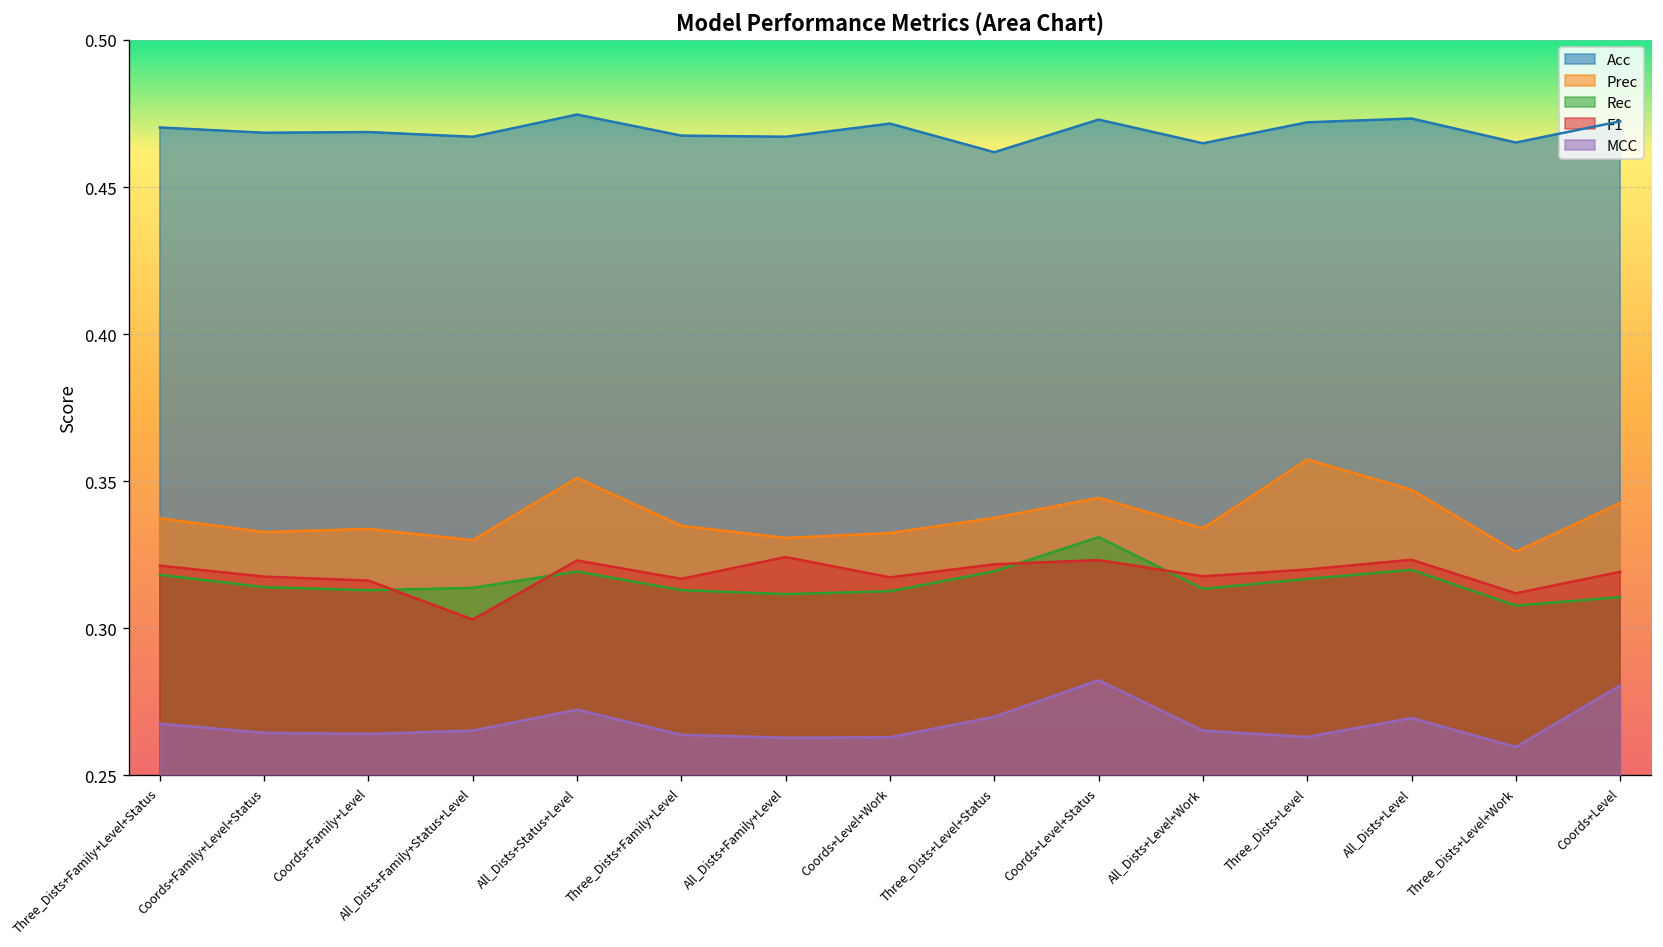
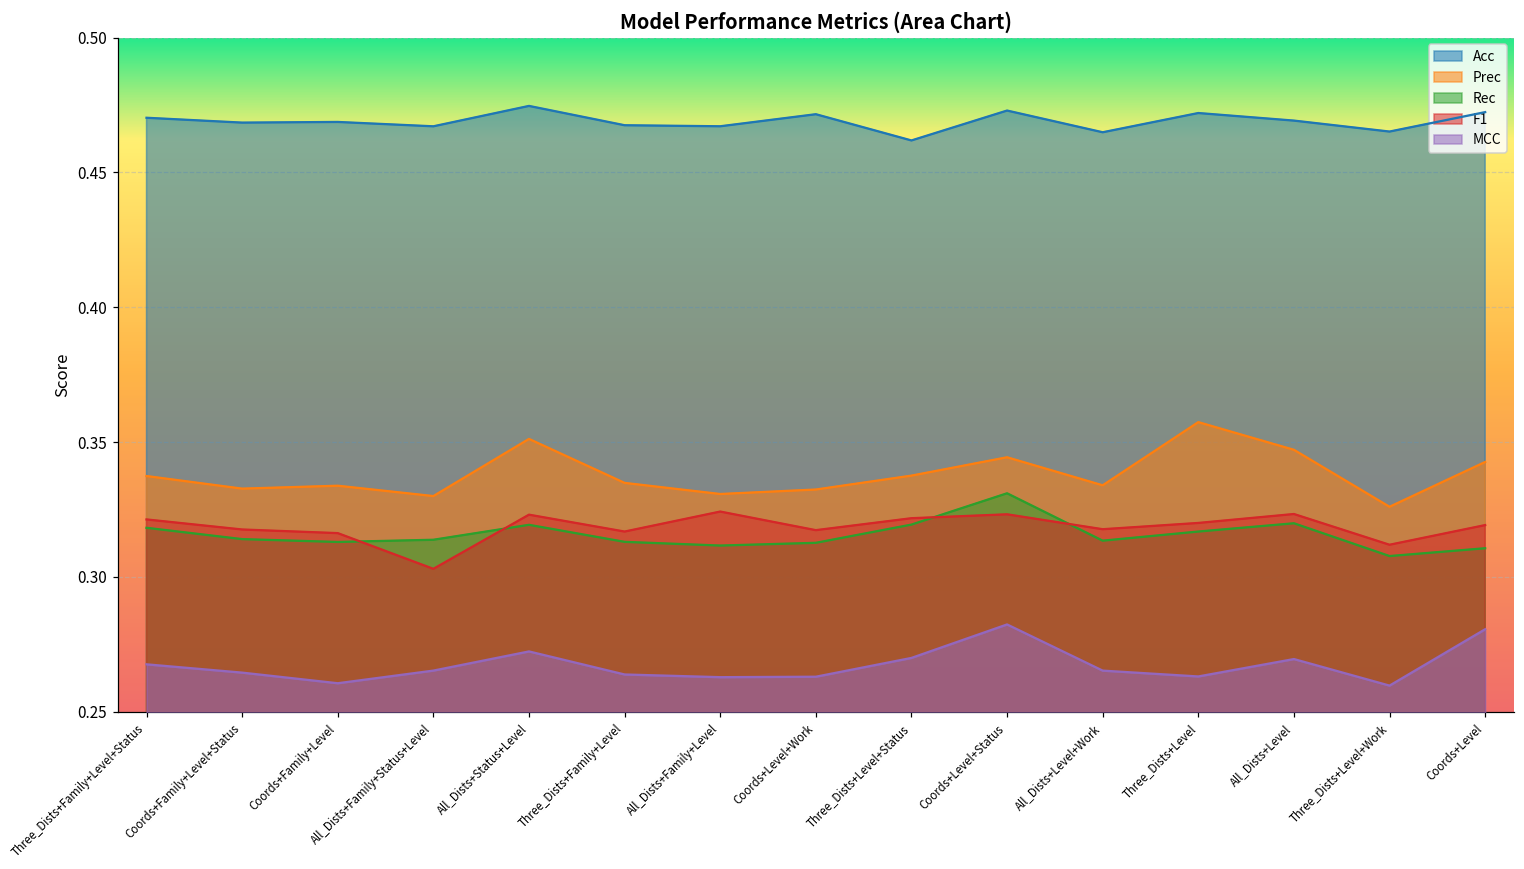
MCC, Coords+Family+Level: 0.264 -> 0.261
Acc, All_Dists+Level: 0.473 -> 0.469
